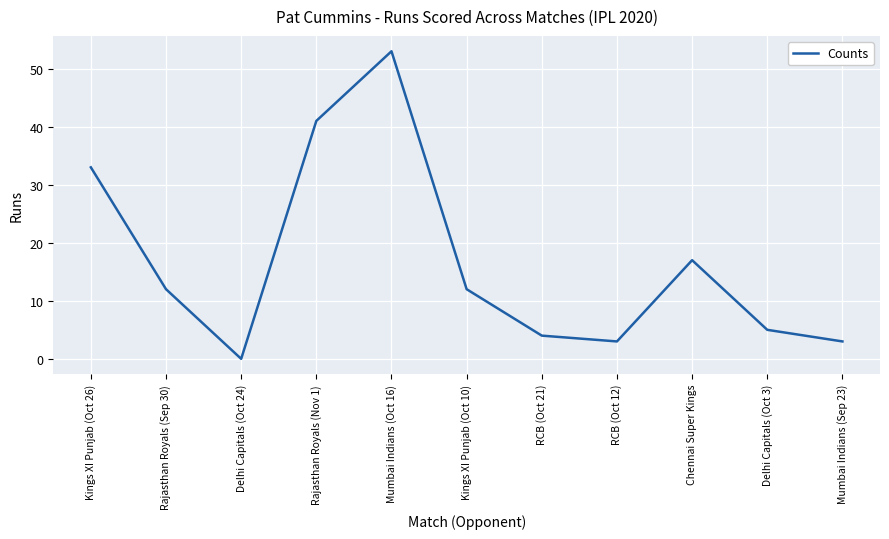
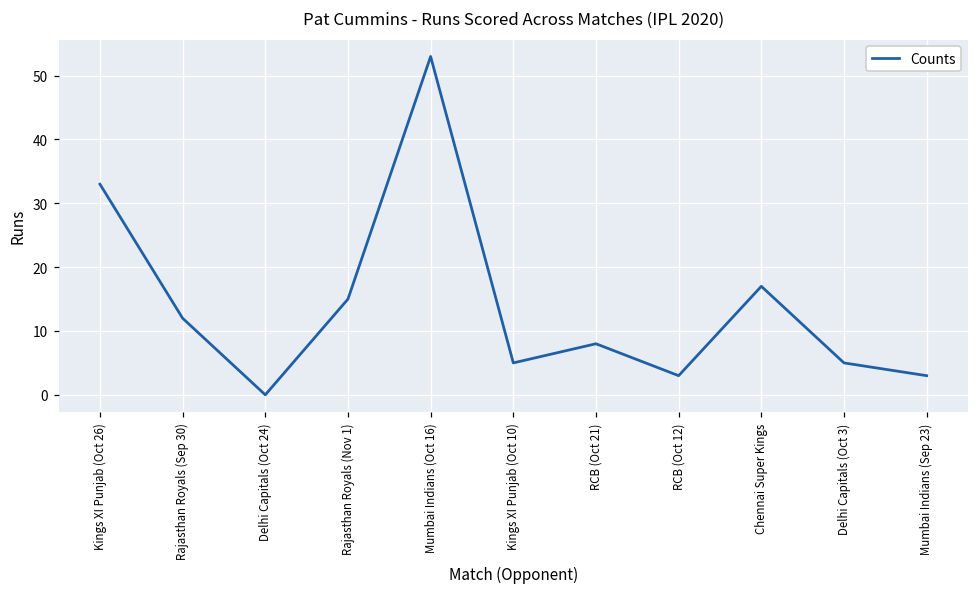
Rajasthan Royals (Nov 1): 41 -> 15
Kings XI Punjab (Oct 10): 12 -> 5
RCB (Oct 21): 4 -> 8
